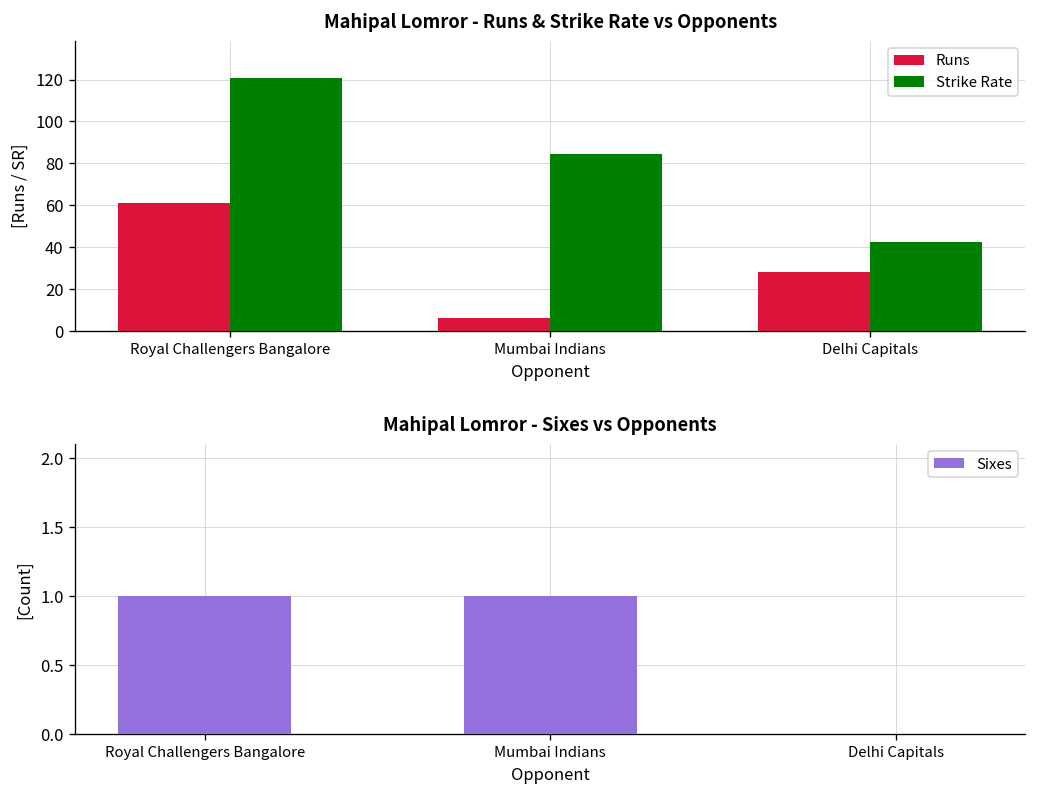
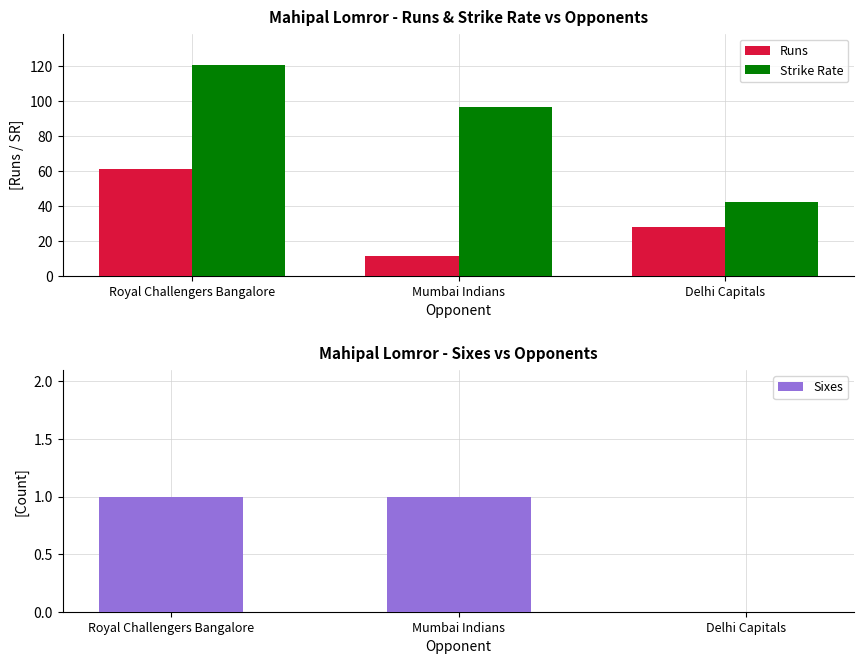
Mahipal Lomror - Runs & Strike Rate vs Opponents, Runs, Mumbai Indians: 6 -> 11
Mahipal Lomror - Runs & Strike Rate vs Opponents, Strike Rate, Mumbai Indians: 85 -> 96
